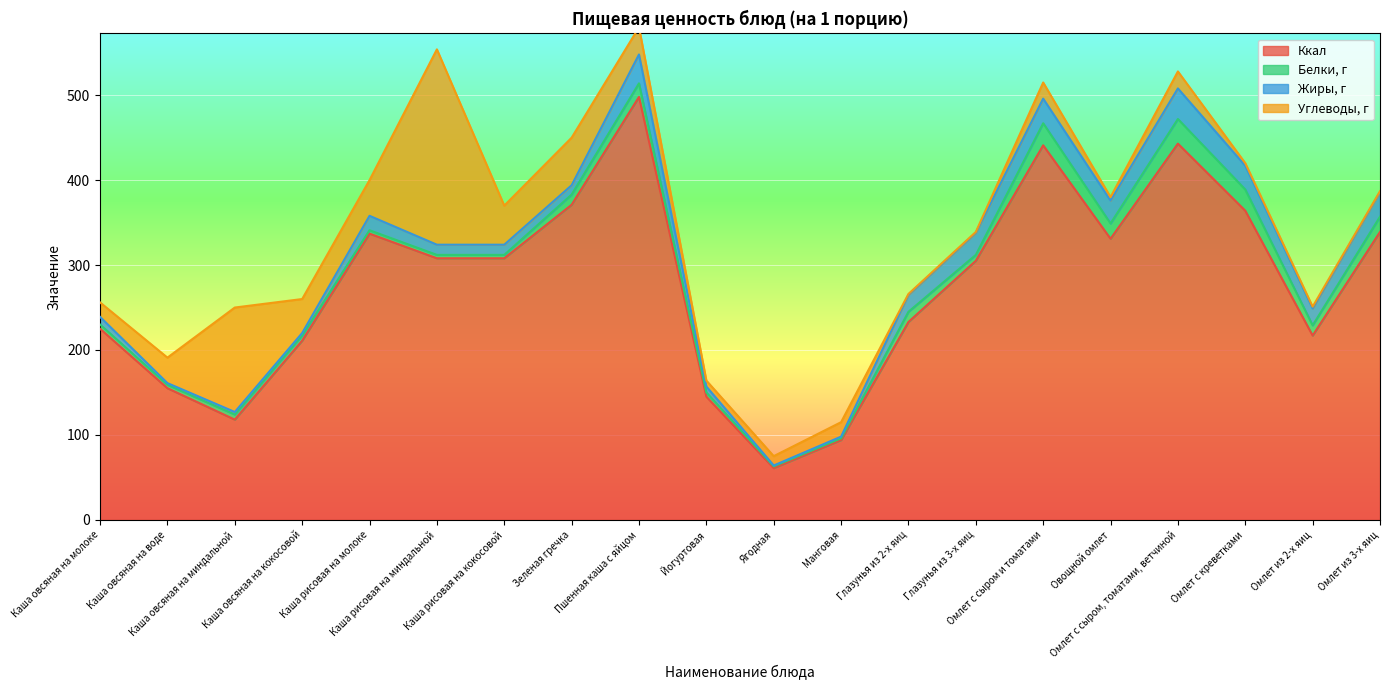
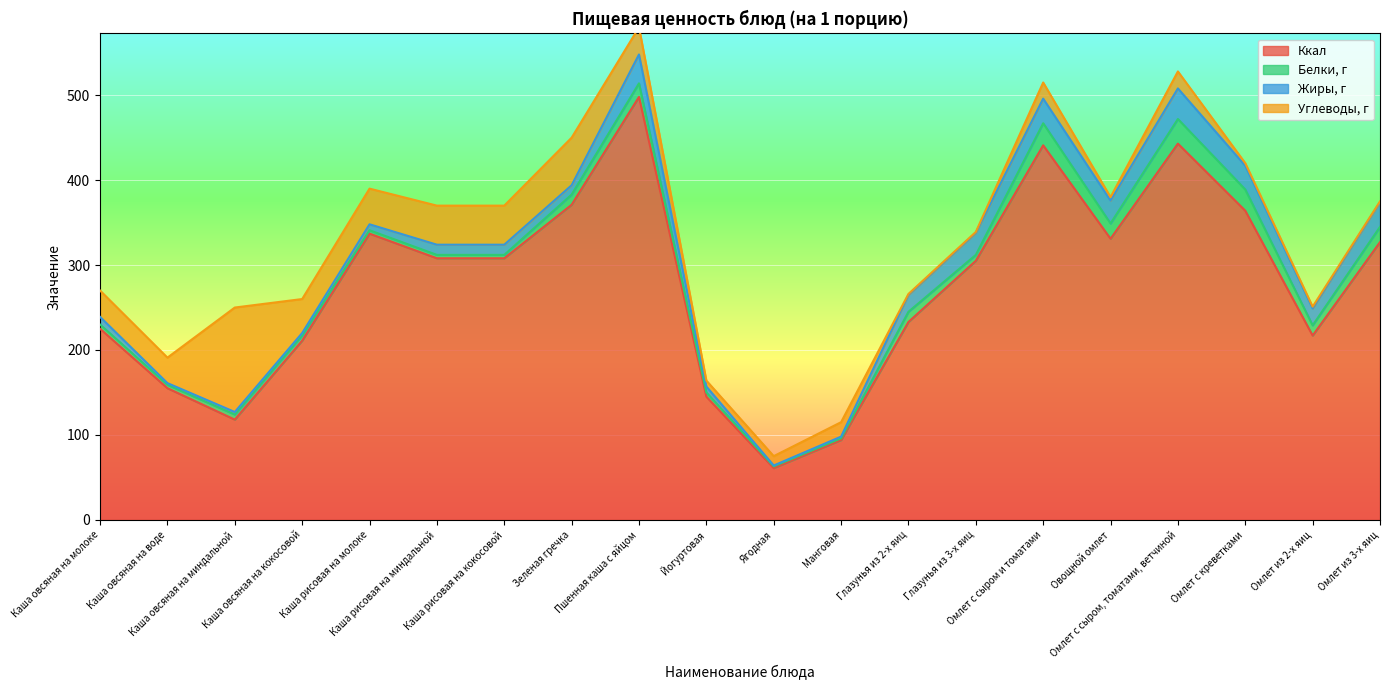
Углеводы, г, Каша овсяная на молоке: 20 -> 30
Жиры, г, Каша рисовая на молоке: 20 -> 10
Углеводы, г, Каша рисовая на миндальной: 230 -> 50
Ккал, Омлет из 3-х яиц: 340 -> 330
